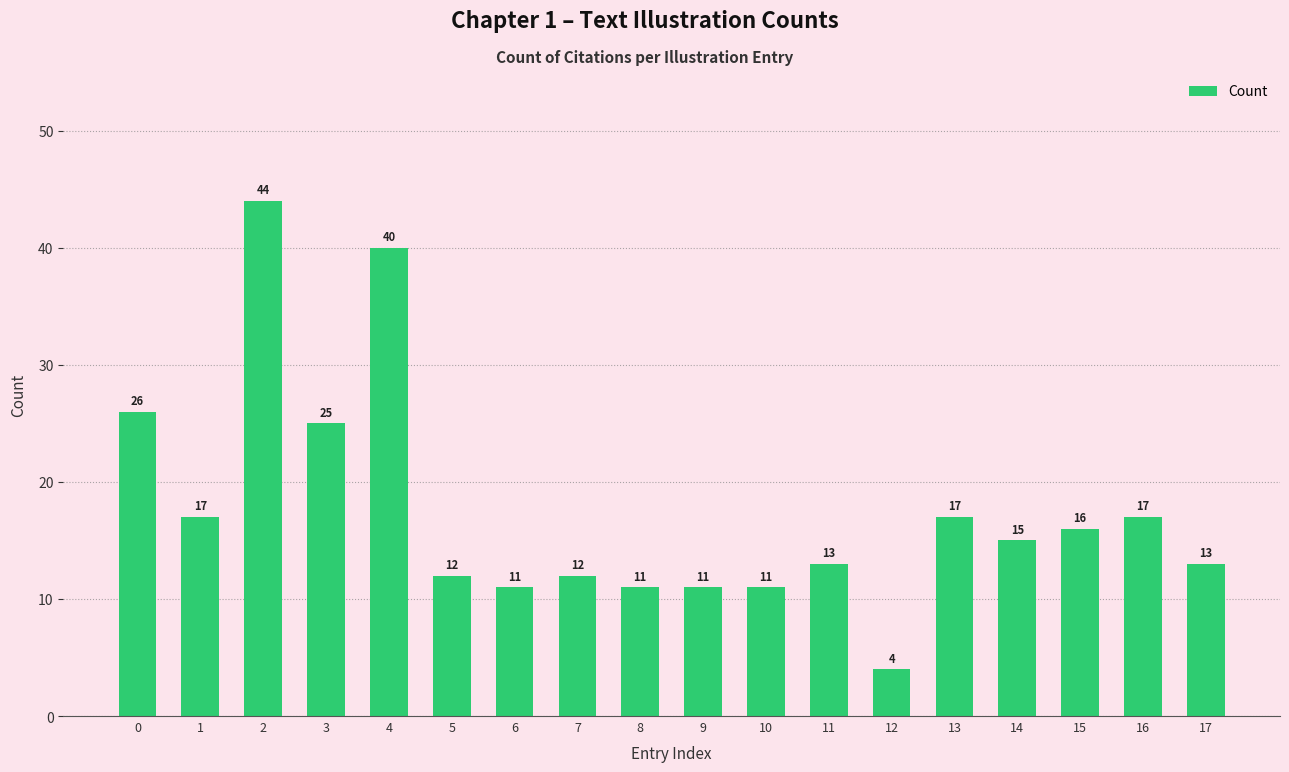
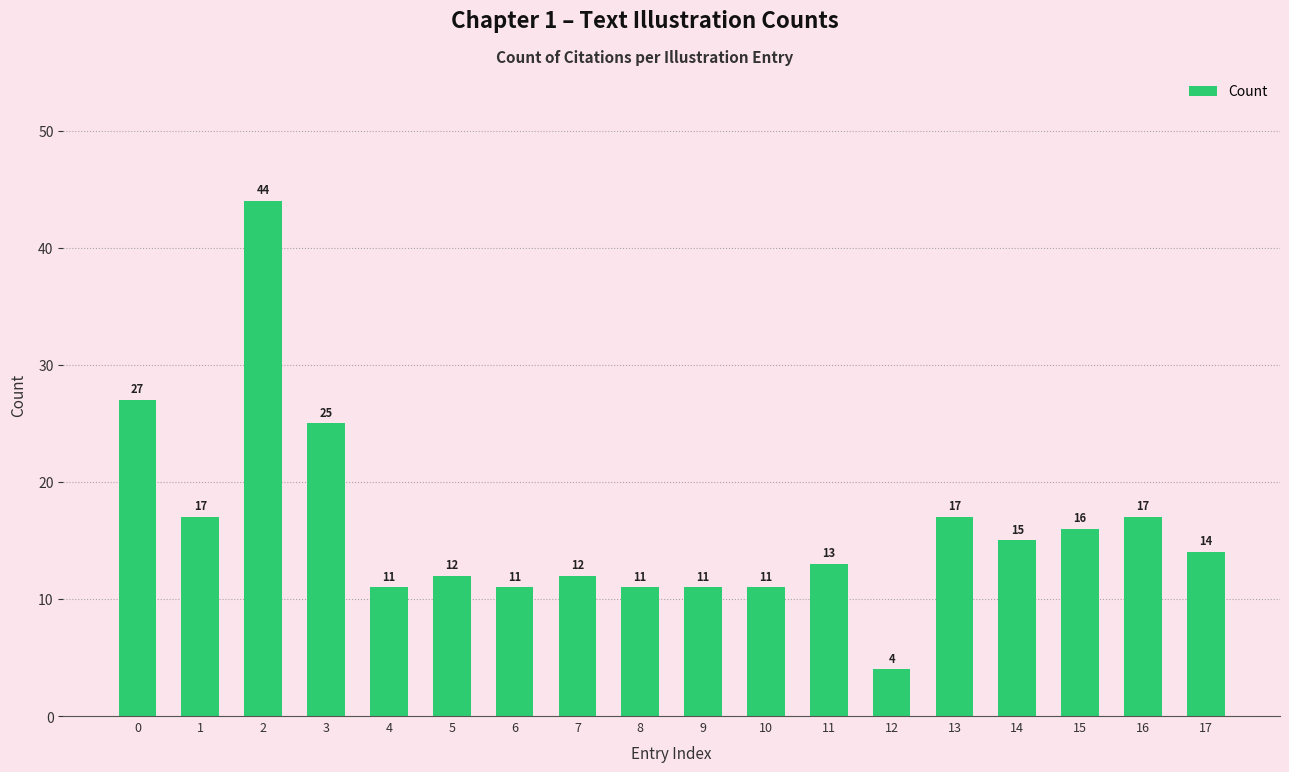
0: 26 -> 27
4: 40 -> 11
17: 13 -> 14
